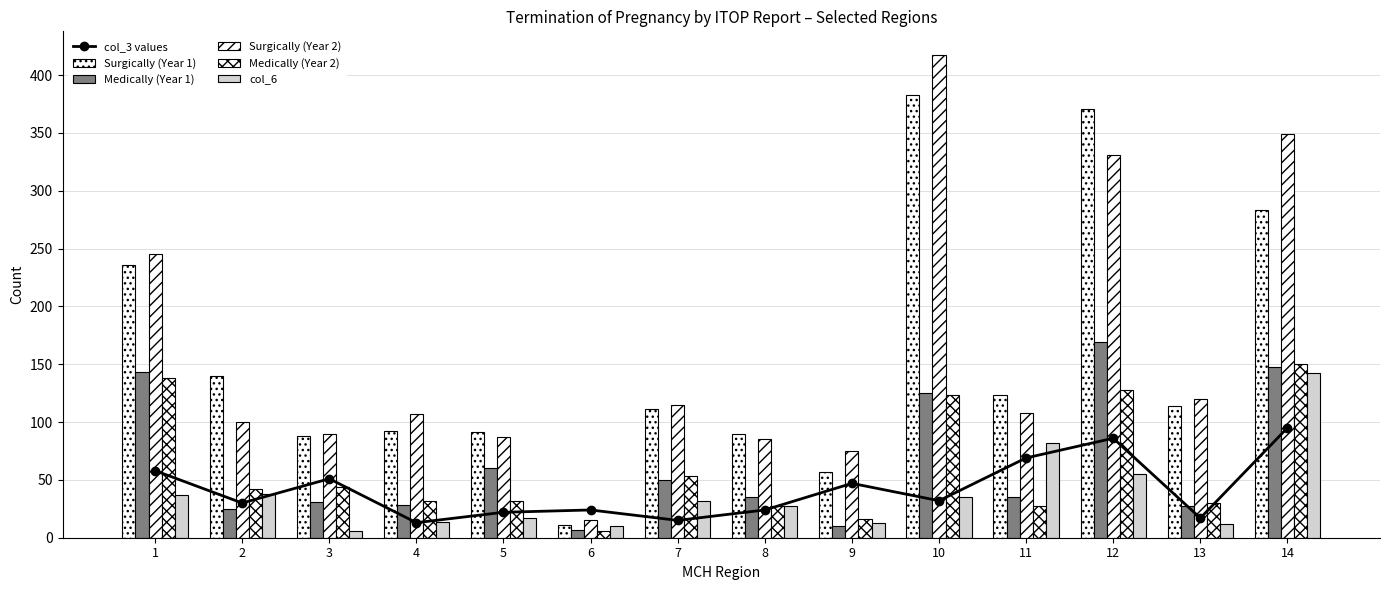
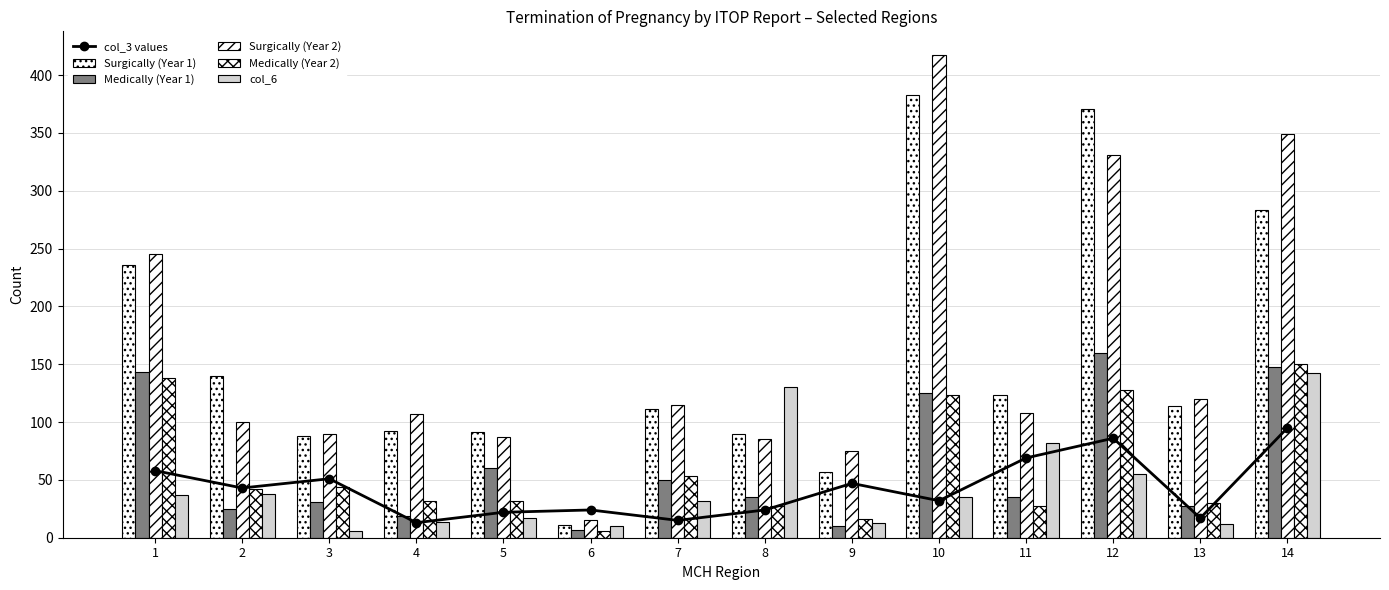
col_3 values, 2: 30 -> 43
Medically (Year 1), 4: 28 -> 19
col_6, 8: 27 -> 130
Medically (Year 1), 12: 169 -> 160
